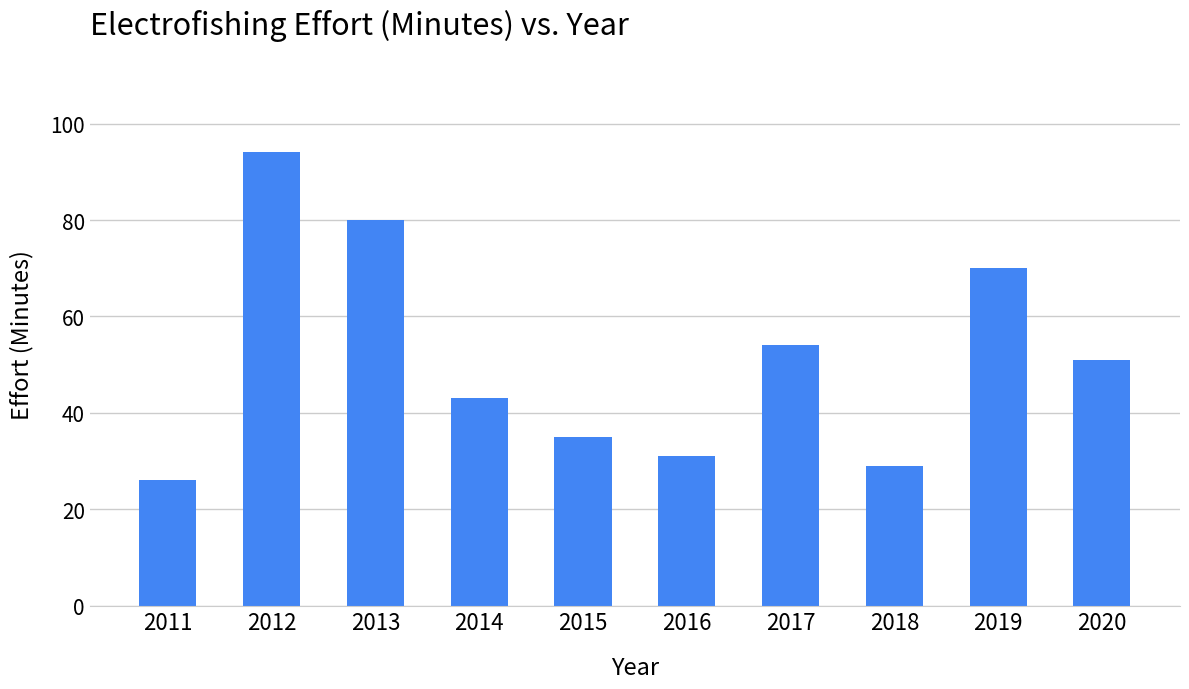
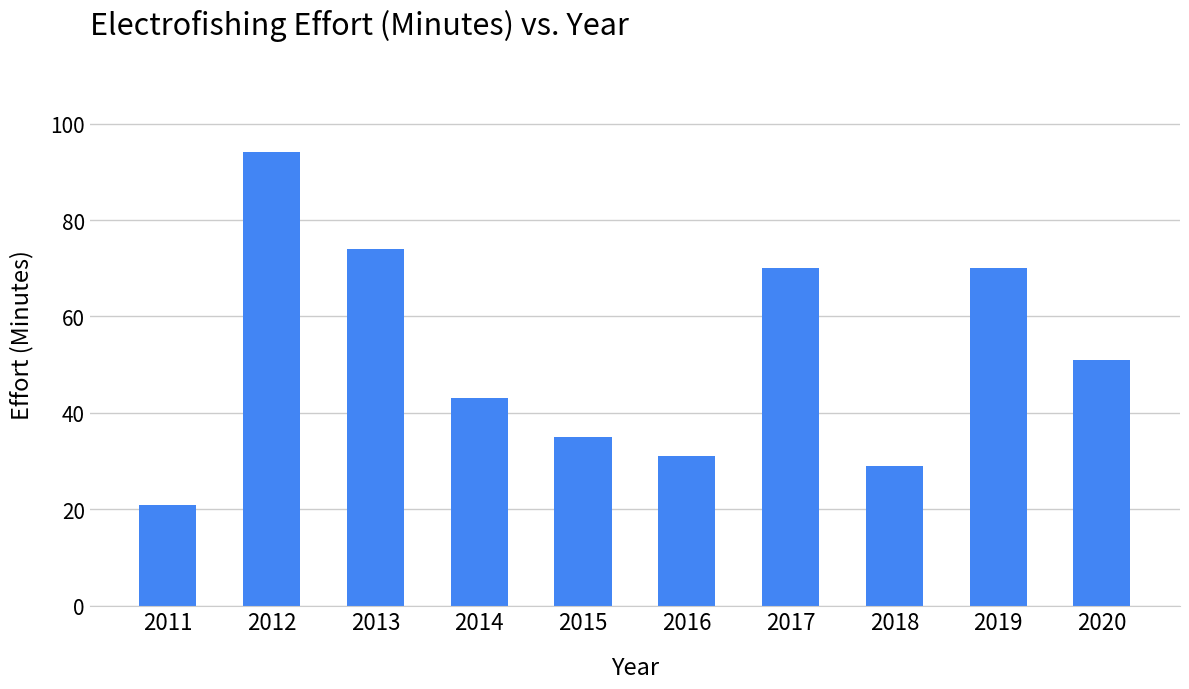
2011: 26 -> 21
2013: 80 -> 74
2017: 54 -> 70
